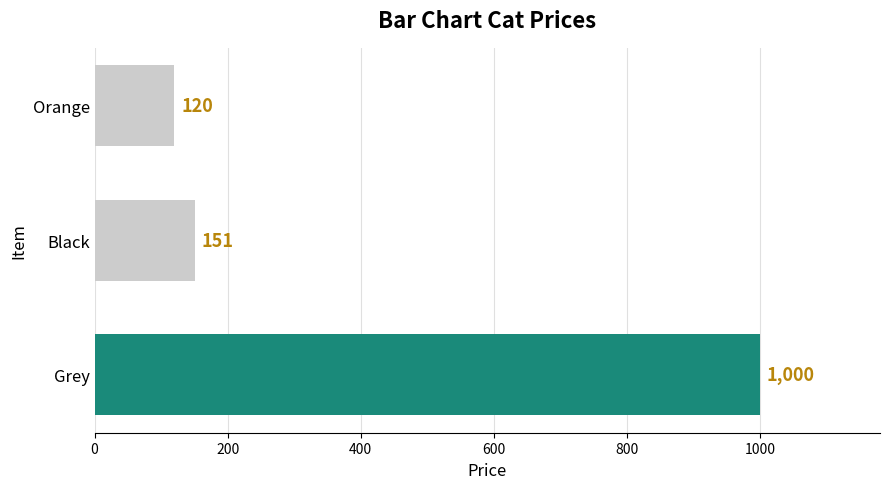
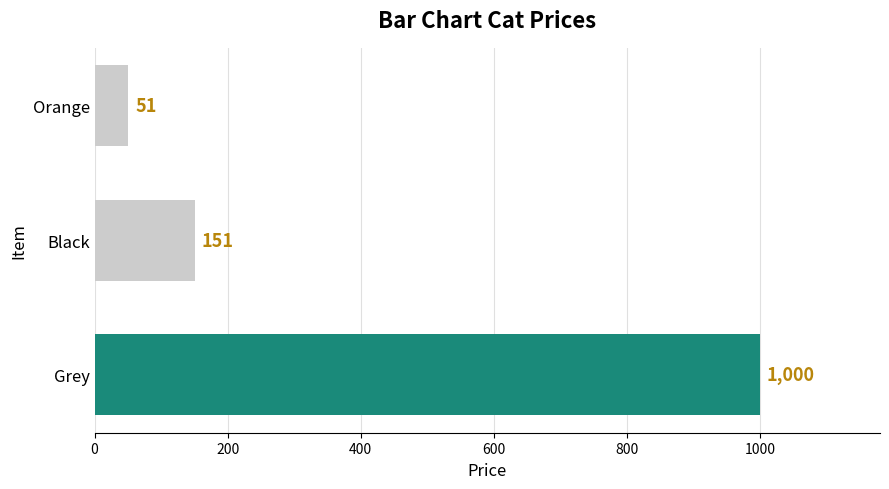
Orange: 120 -> 51
